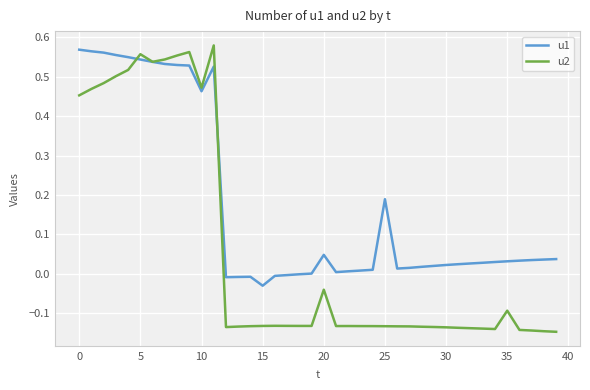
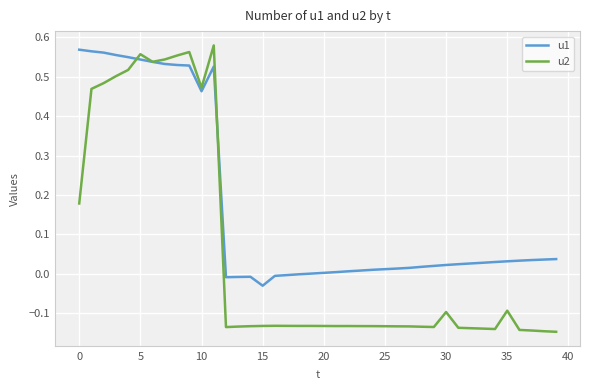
u2, 0: 0.45 -> 0.18
u1, 20: 0.05 -> 0.00
u2, 20: -0.04 -> -0.13
u1, 25: 0.19 -> 0.01
u2, 30: -0.14 -> -0.10
